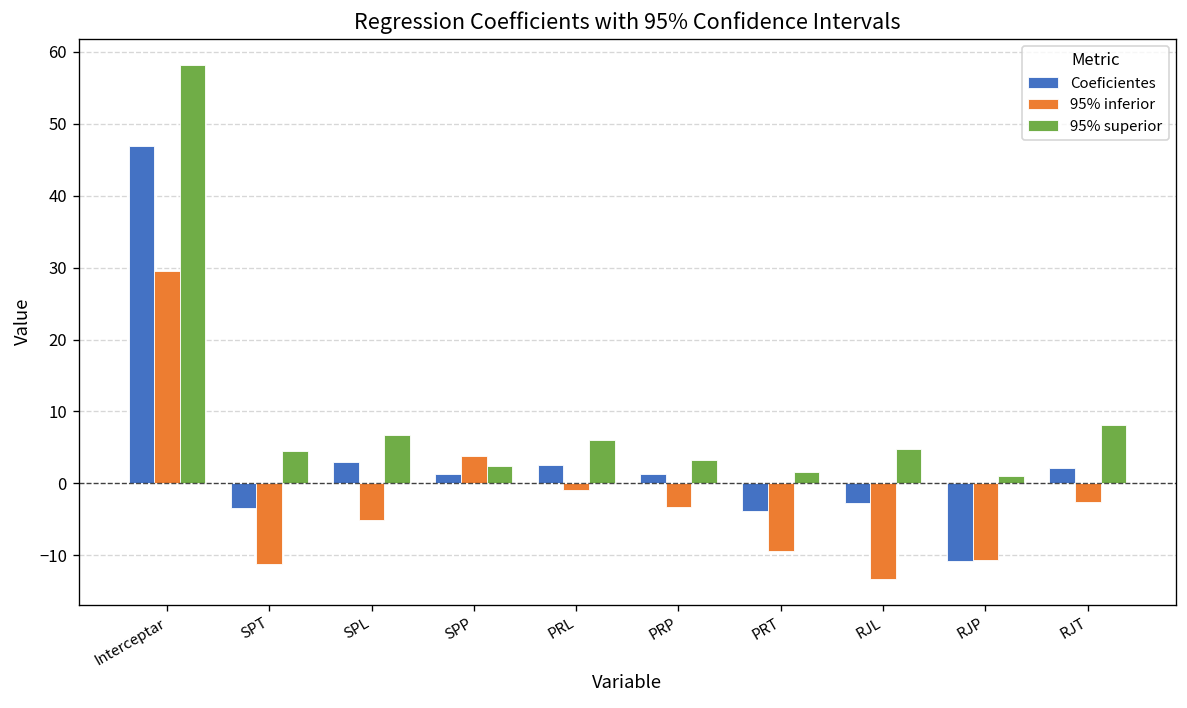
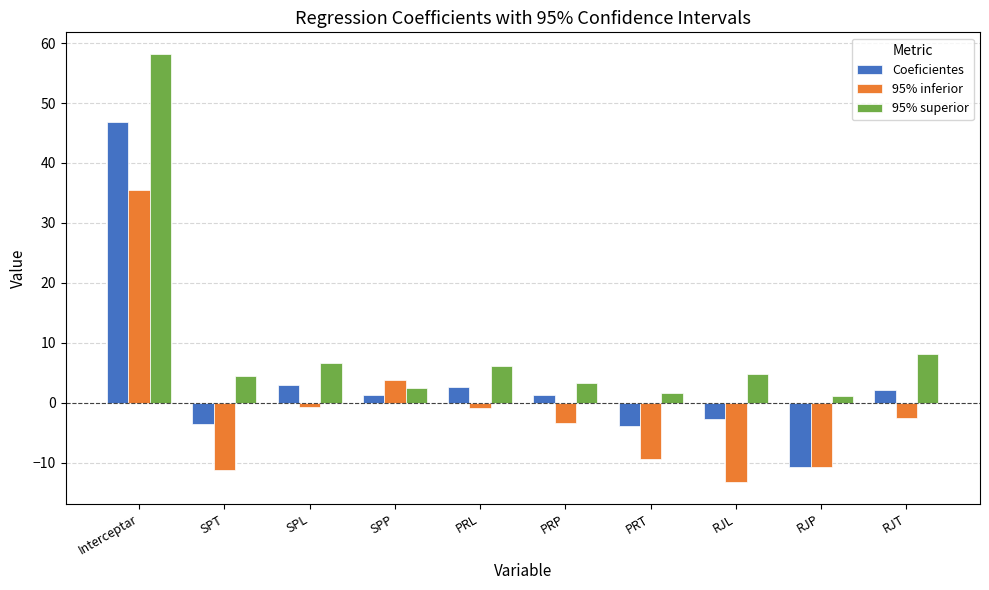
95% inferior, Interceptar: 30 -> 36
95% inferior, SPL: -5 -> -1
